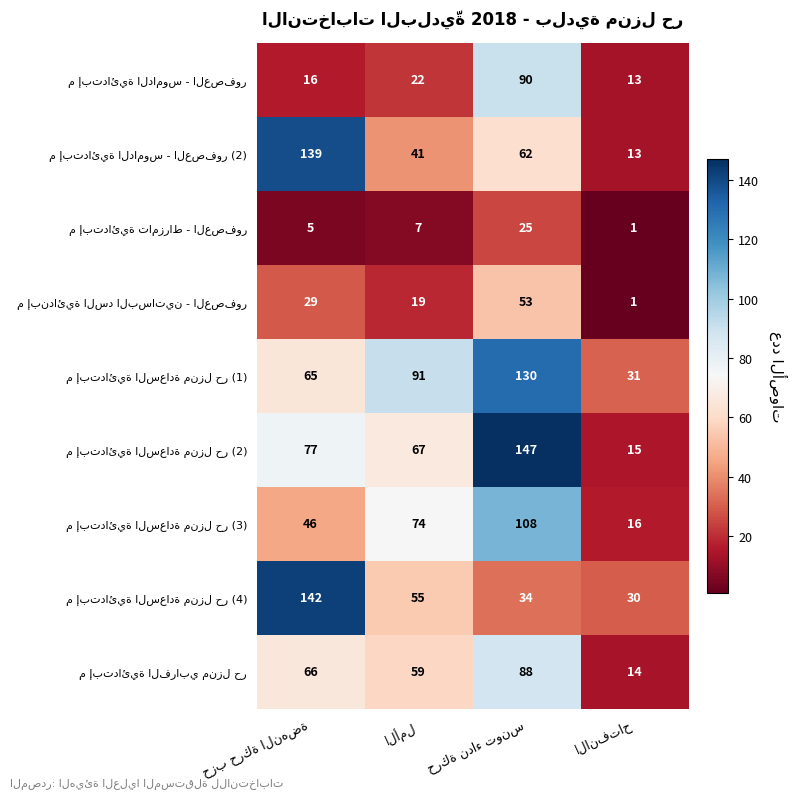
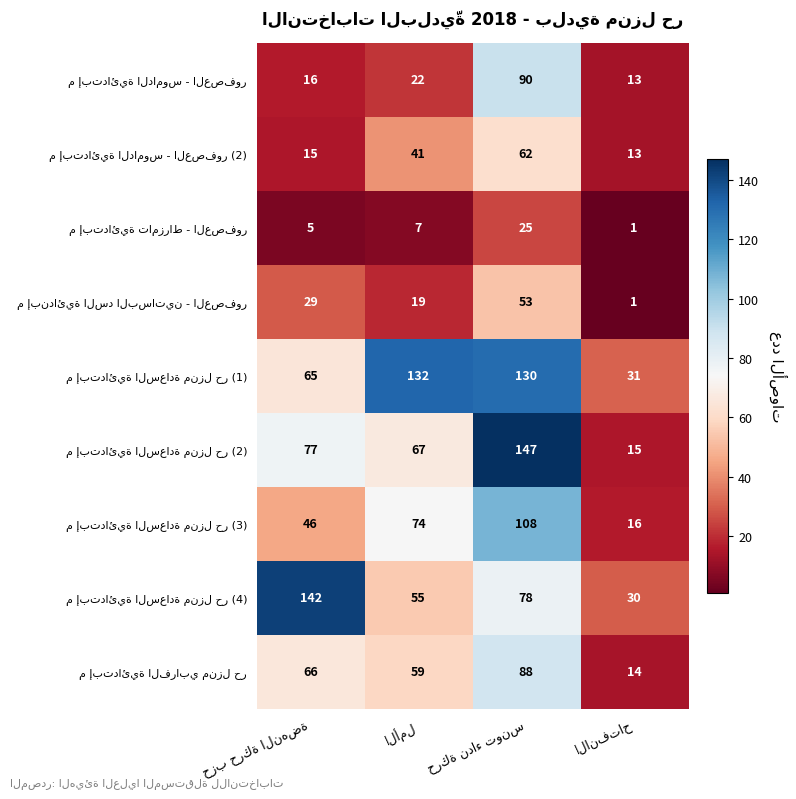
م إبتدائية الداموس - العصفور (2), حزب حركة النهضة: 139 -> 15
م إبتدائية السعادة منزل حر (1), الأمل: 91 -> 132
م إبتدائية السعادة منزل حر (4), حركة نداء تونس: 34 -> 78
